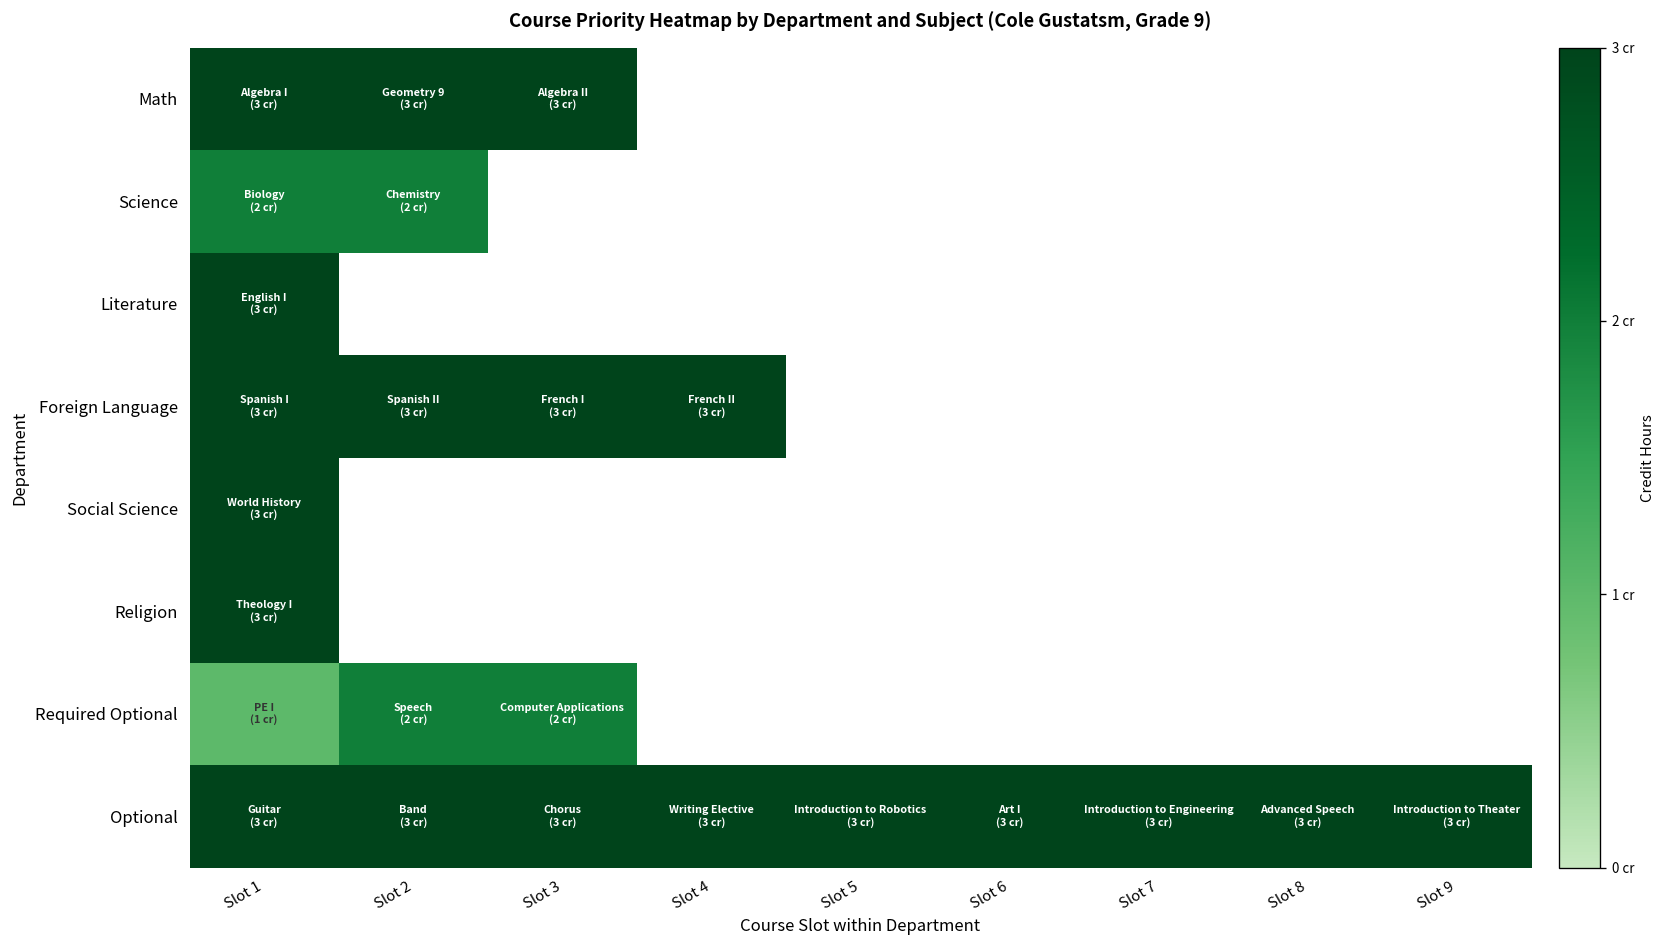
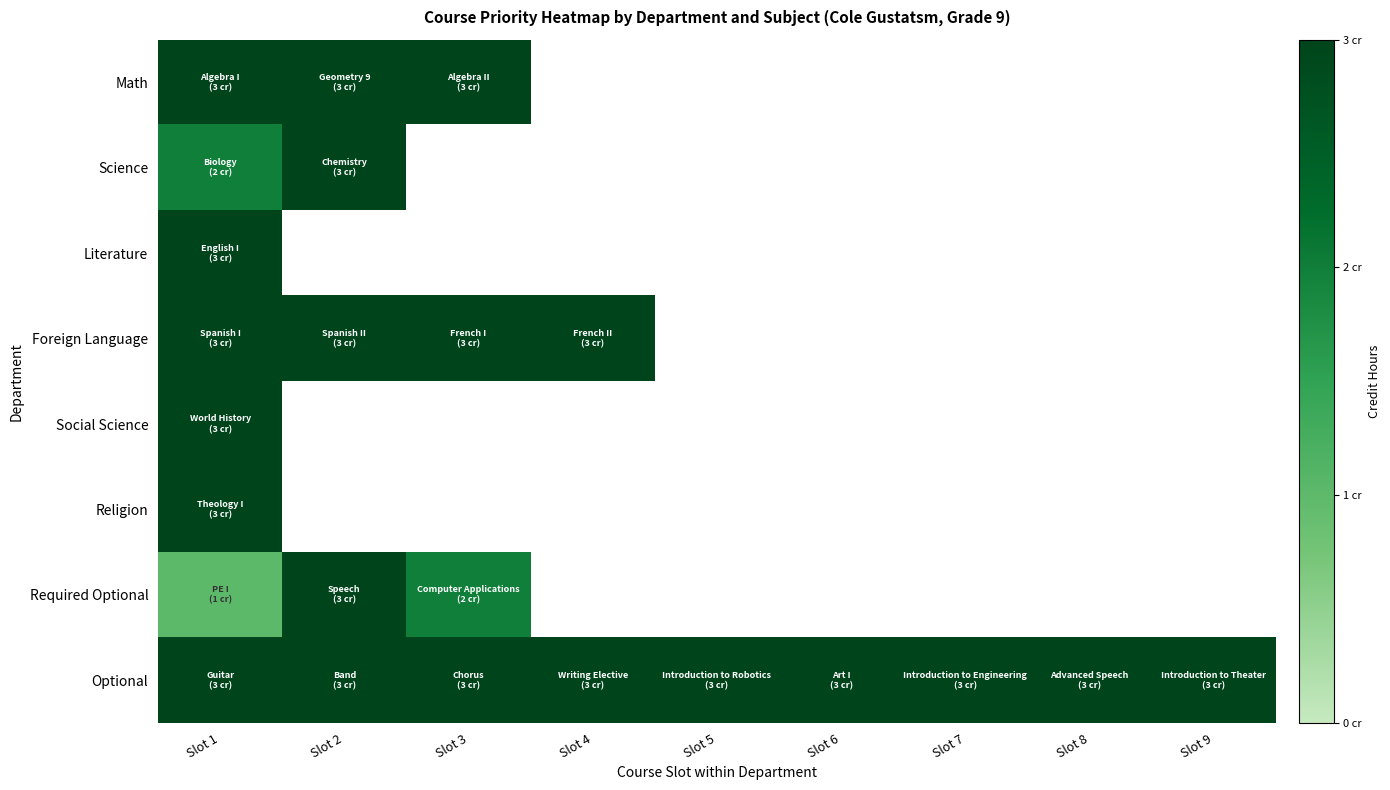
Science, Slot 2: (2 cr) -> (3 cr)
Required Optional, Slot 2: (2 cr) -> (3 cr)
